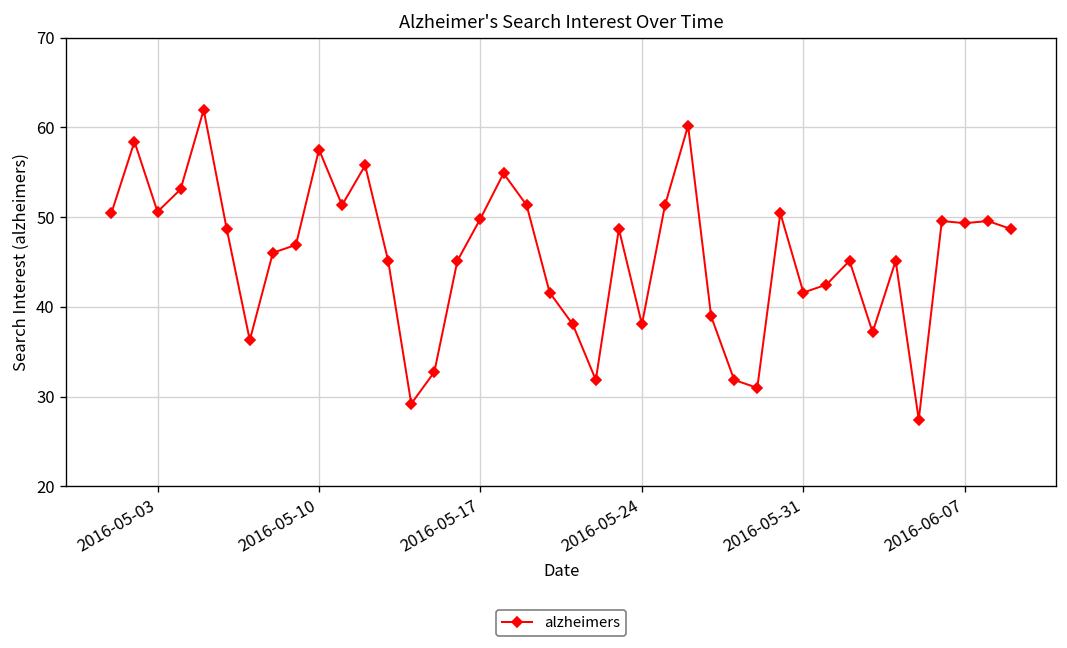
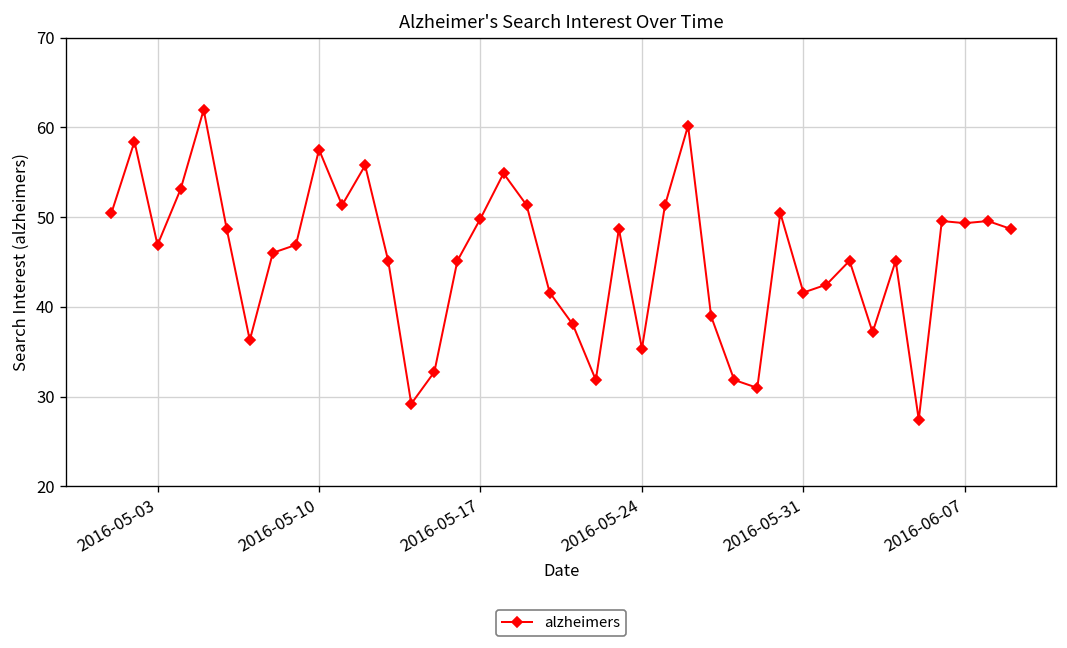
2016-05-03: 51 -> 47
2016-05-24: 38 -> 35
